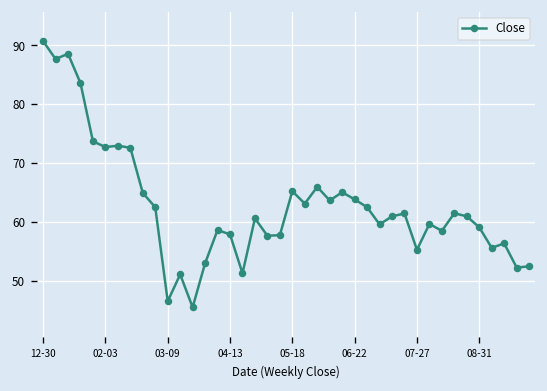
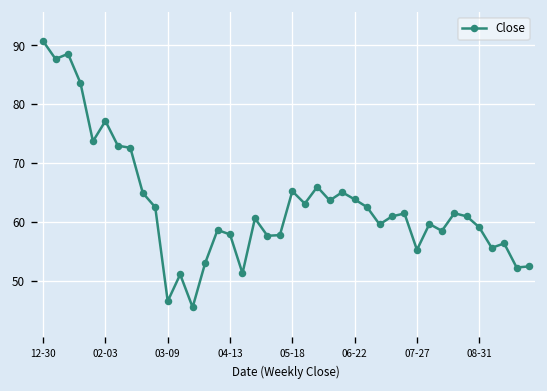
02-03: 73 -> 77
